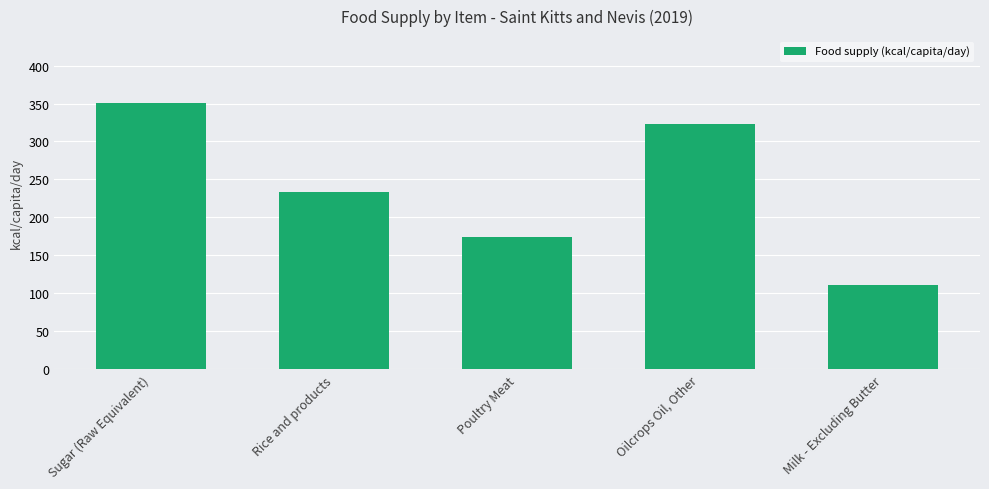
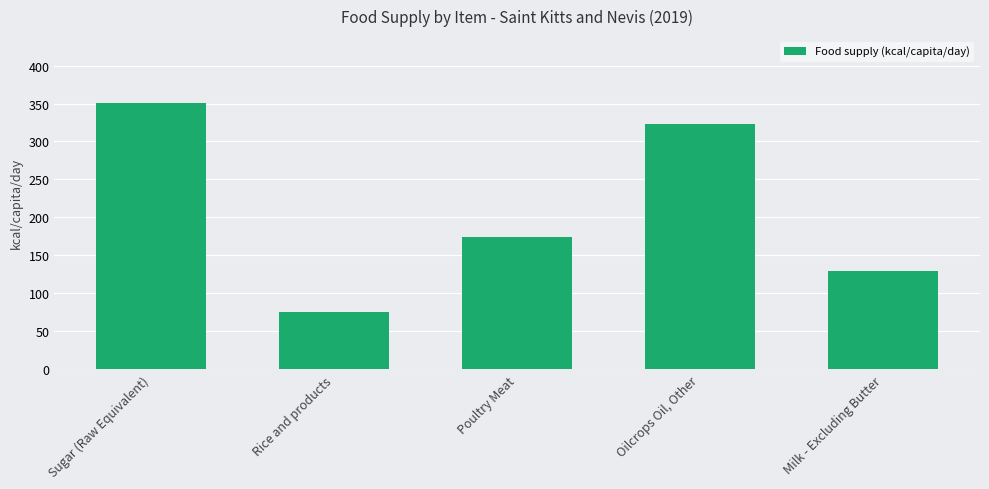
Rice and products: 230 -> 80
Milk - Excluding Butter: 110 -> 130
